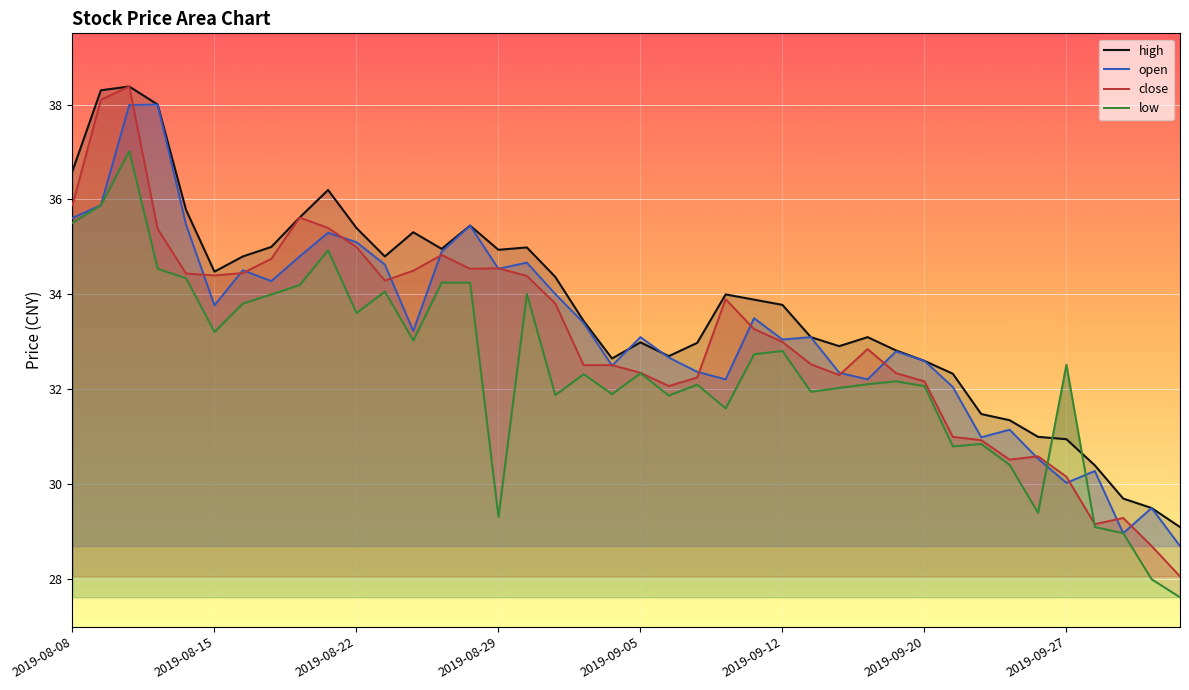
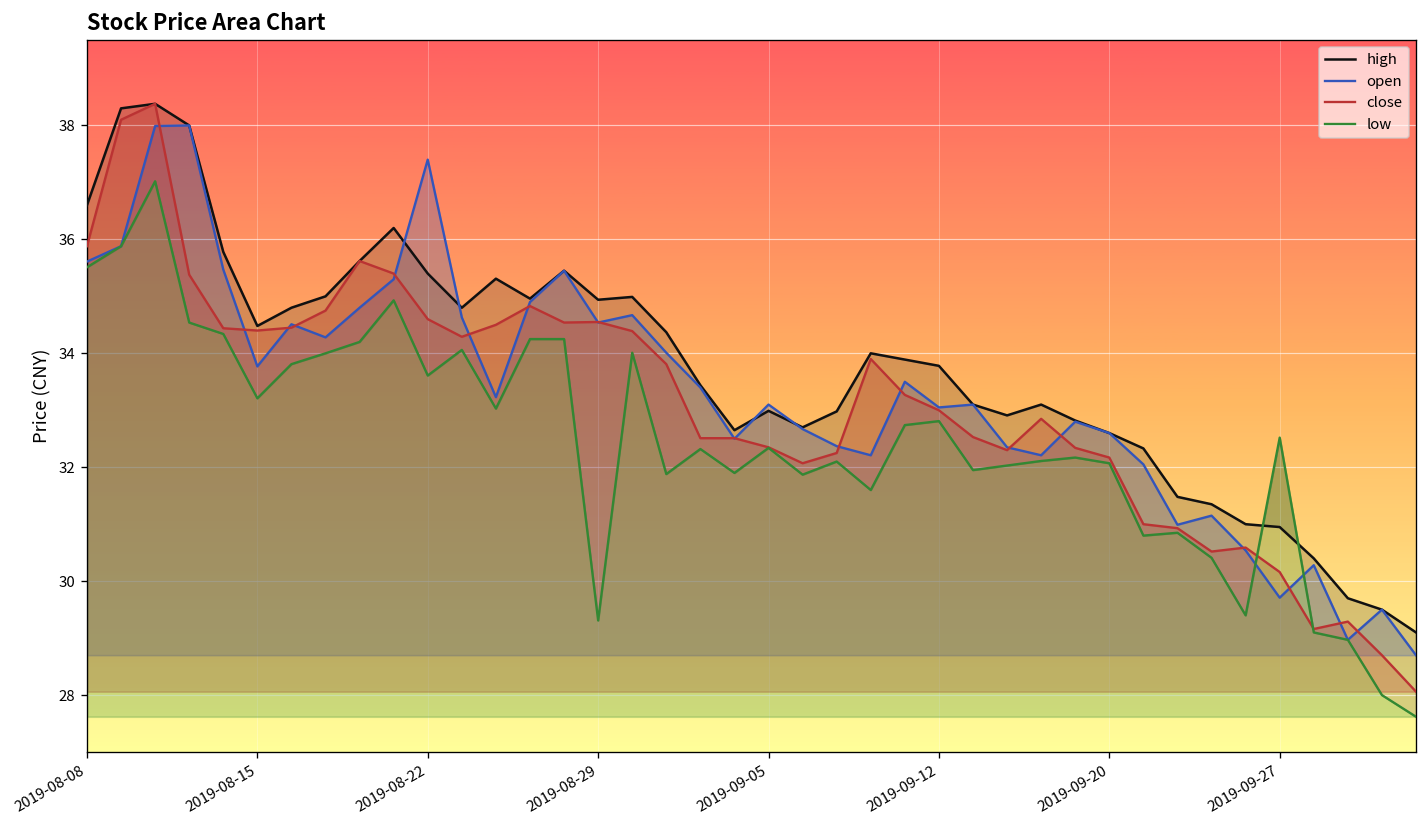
open, 2019-08-22: 35.1 -> 37.4
close, 2019-08-22: 35.0 -> 34.6
open, 2019-09-27: 30.0 -> 29.7
